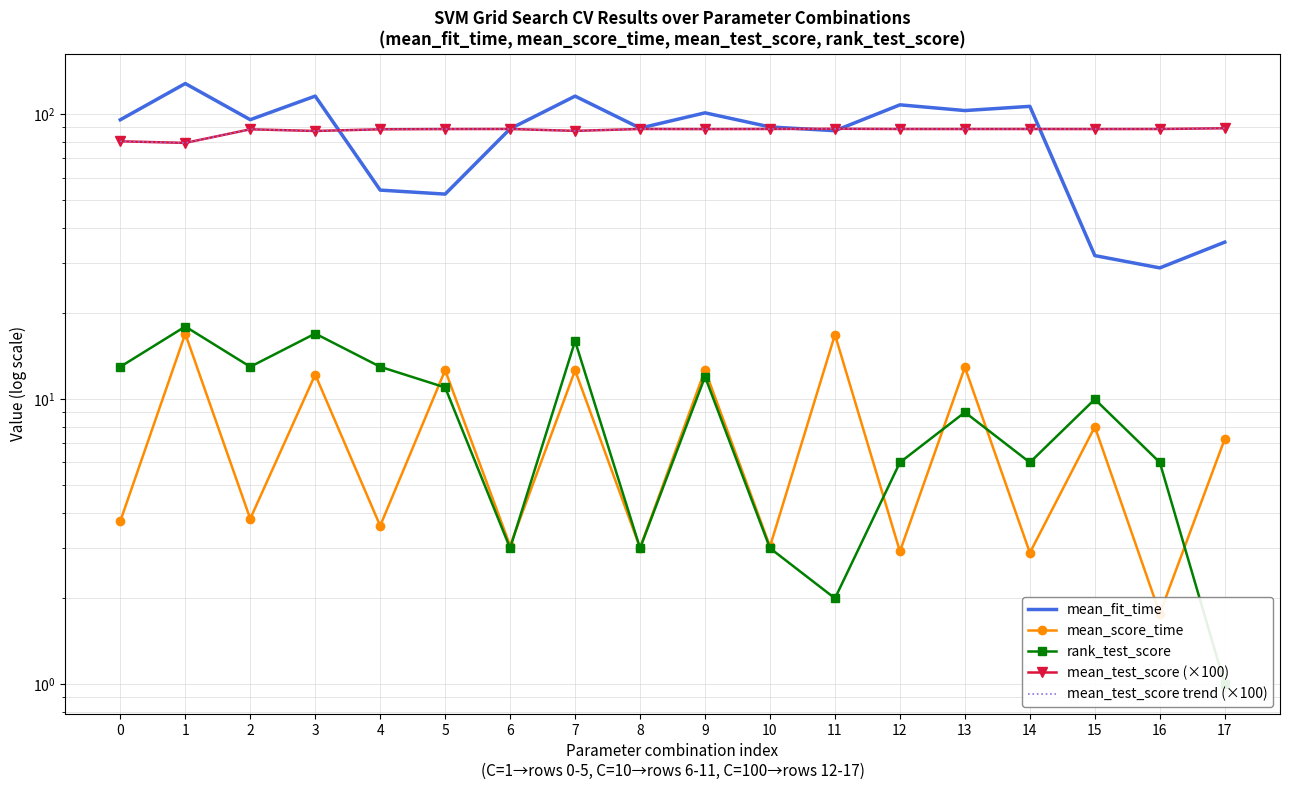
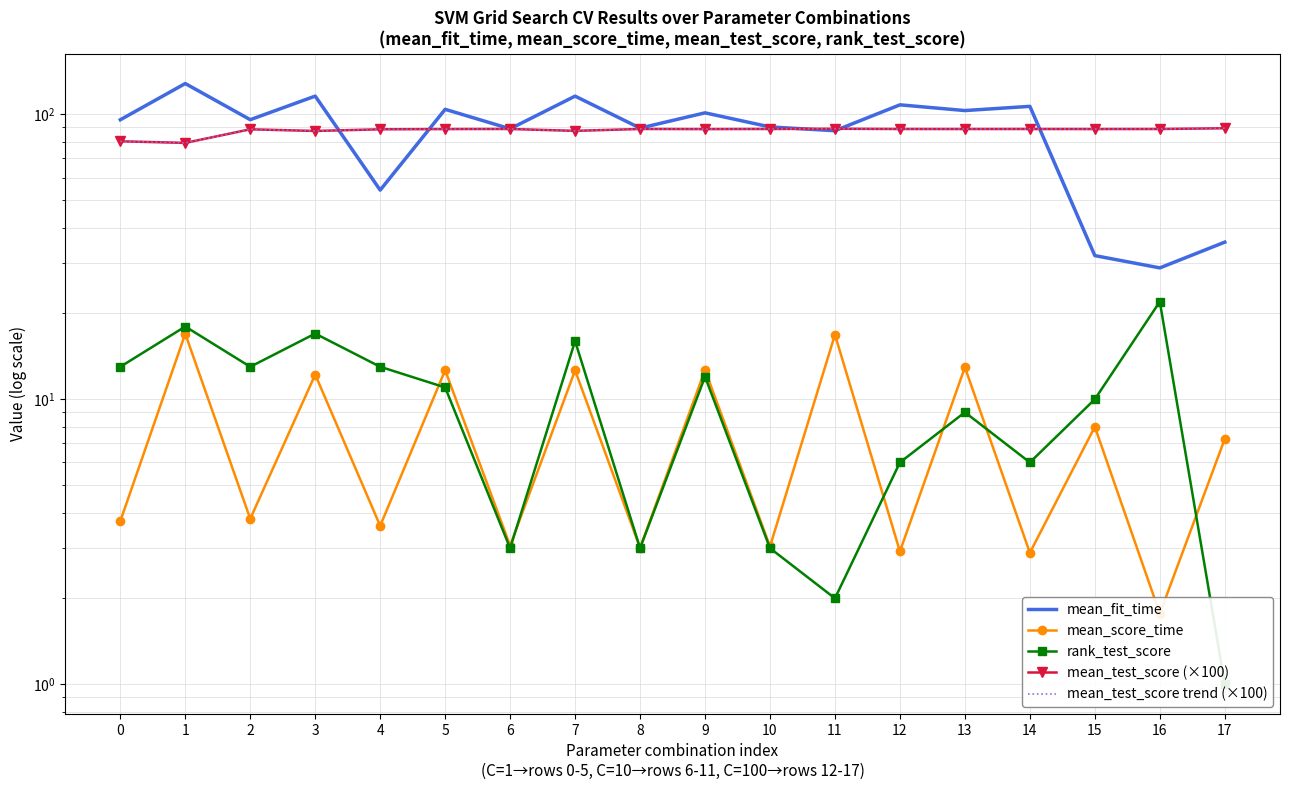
mean_fit_time, 5: 52 -> 104
rank_test_score, 16: 6 -> 22
